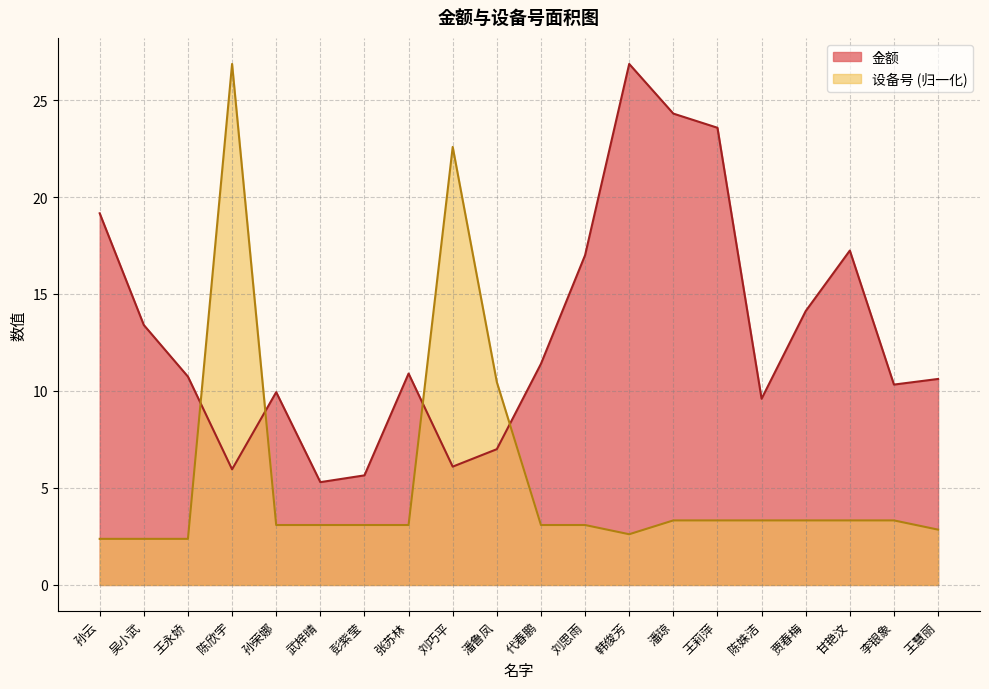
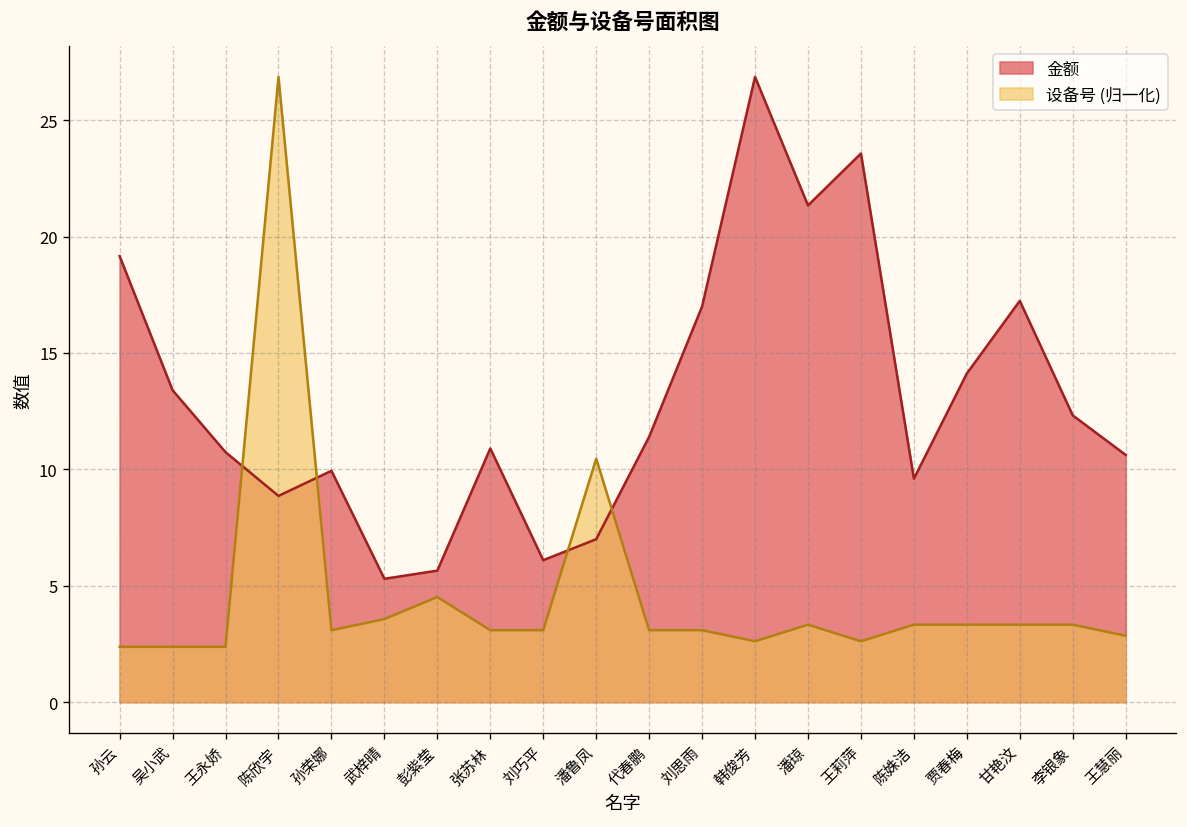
金额, 陈欣宇: 6.0 -> 8.9
设备号 (归一化), 武梓晴: 3.1 -> 3.6
设备号 (归一化), 彭紫莹: 3.1 -> 4.5
设备号 (归一化), 刘巧平: 22.6 -> 3.1
金额, 潘琼: 24.3 -> 21.3
设备号 (归一化), 王莉萍: 3.3 -> 2.6
金额, 李银象: 10.3 -> 12.3
